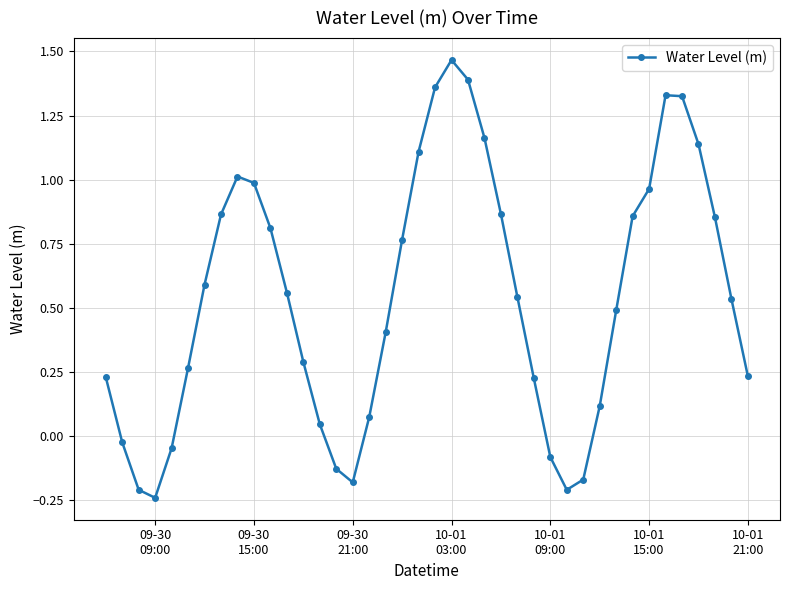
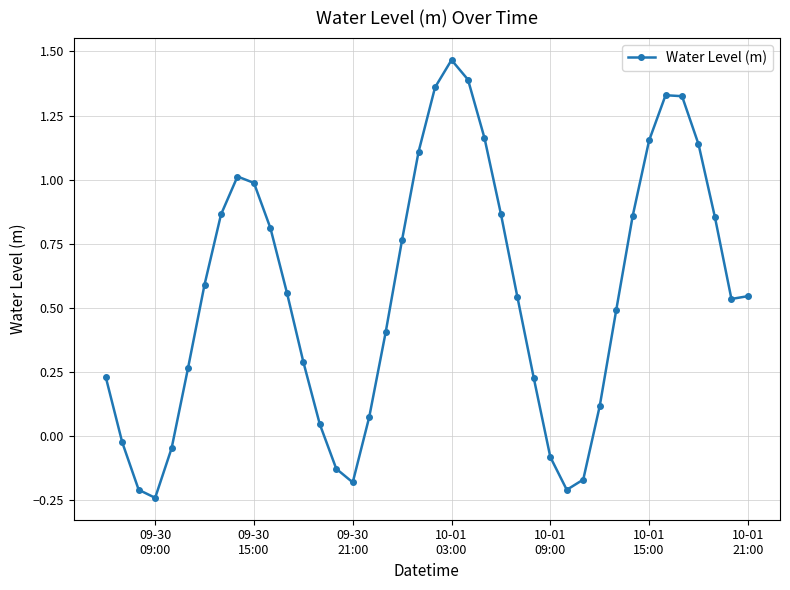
10-01 15:00: 0.96 -> 1.15
10-01 21:00: 0.23 -> 0.54
